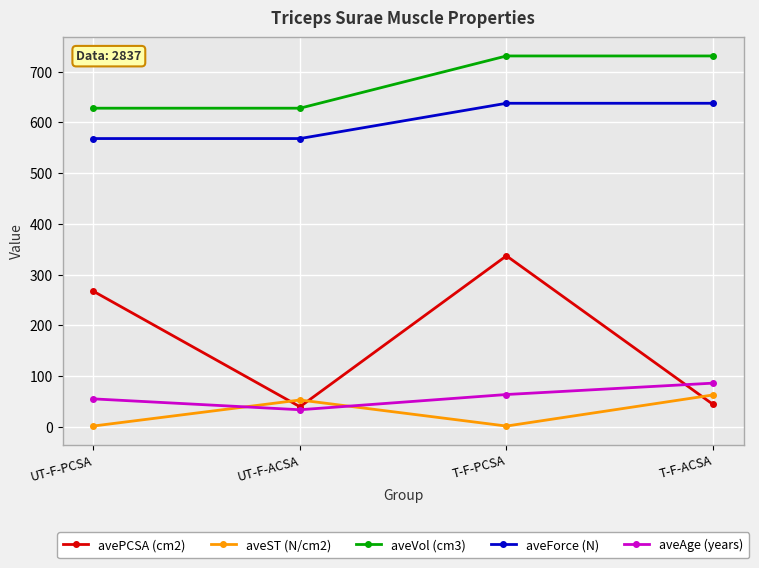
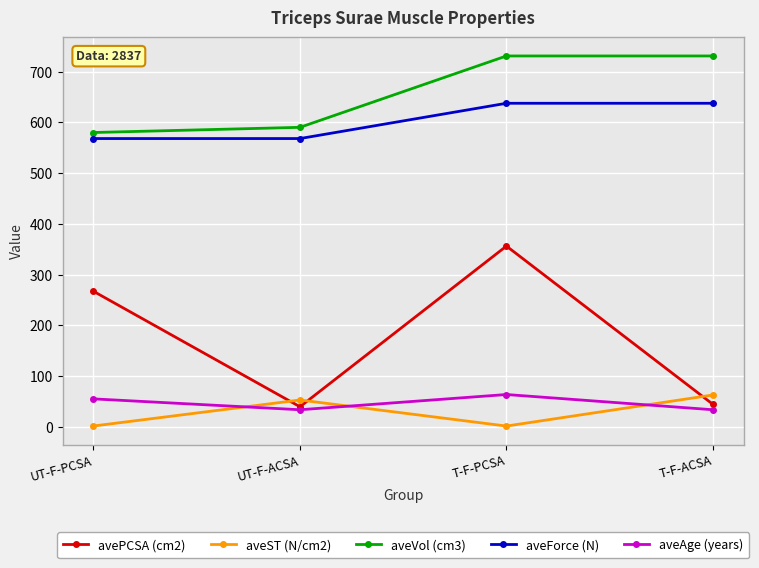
aveVol (cm3), UT-F-PCSA: 630 -> 580
aveVol (cm3), UT-F-ACSA: 630 -> 590
avePCSA (cm2), T-F-PCSA: 340 -> 360
aveAge (years), T-F-ACSA: 90 -> 30
